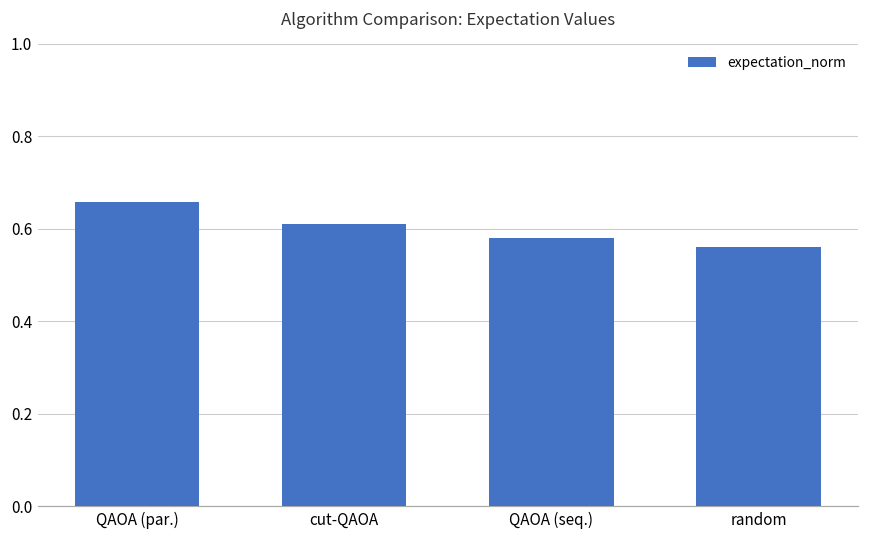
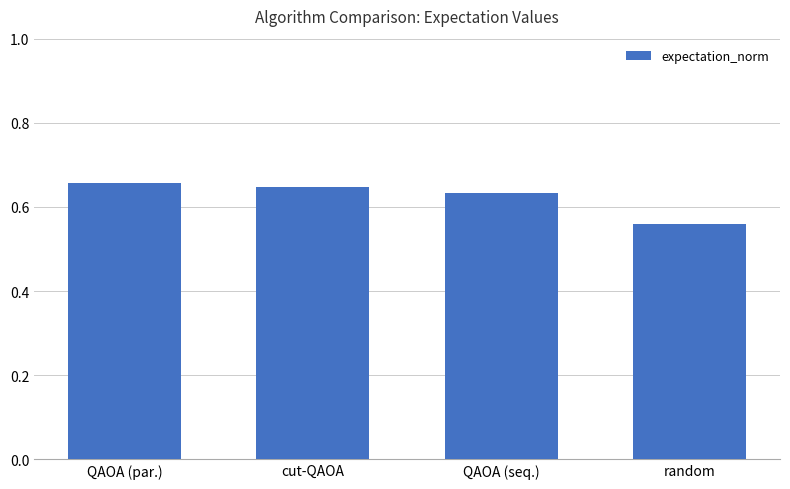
cut-QAOA: 0.61 -> 0.65
QAOA (seq.): 0.58 -> 0.63
